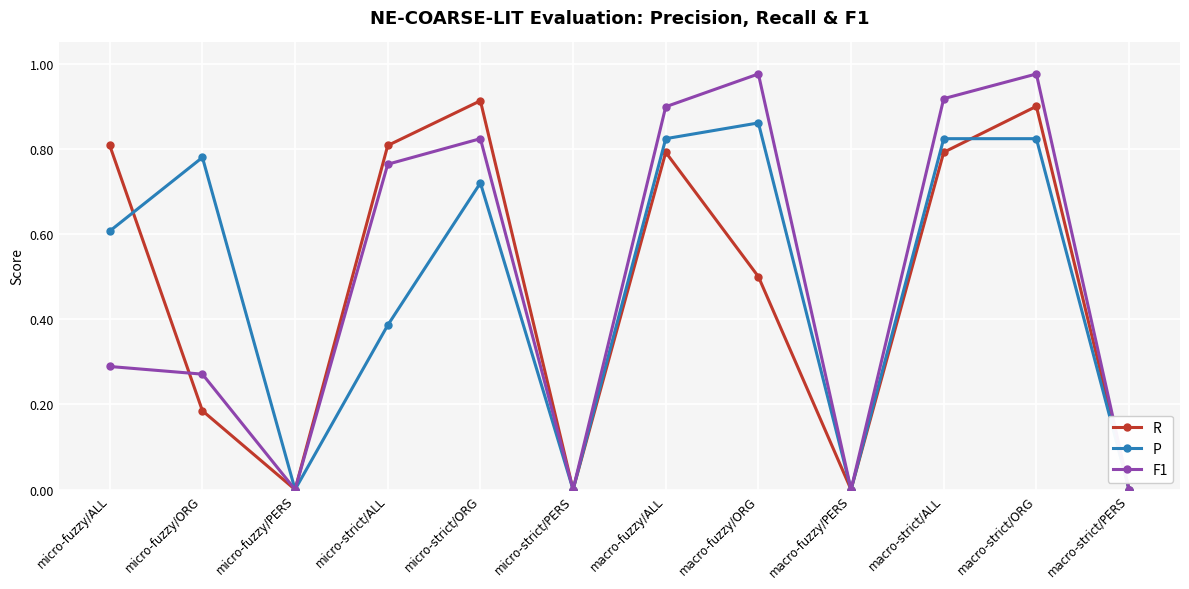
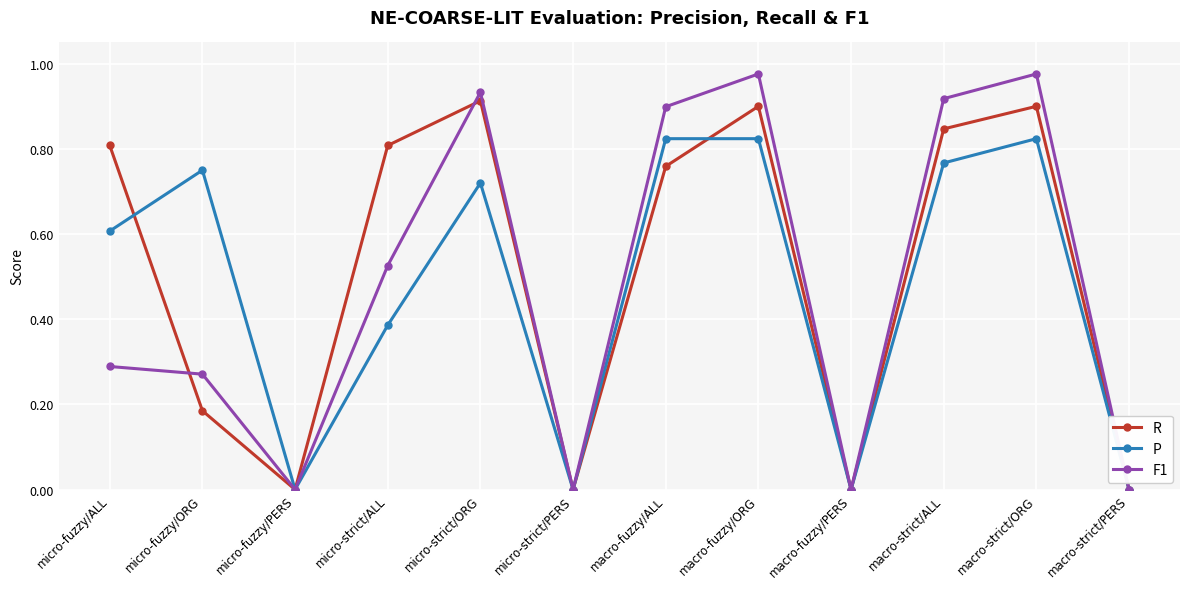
P, micro-fuzzy/ORG: 0.78 -> 0.75
F1, micro-strict/ALL: 0.76 -> 0.53
F1, micro-strict/ORG: 0.82 -> 0.93
R, macro-fuzzy/ALL: 0.79 -> 0.76
R, macro-fuzzy/ORG: 0.5 -> 0.9
P, macro-fuzzy/ORG: 0.86 -> 0.82
R, macro-strict/ALL: 0.79 -> 0.85
P, macro-strict/ALL: 0.82 -> 0.77
